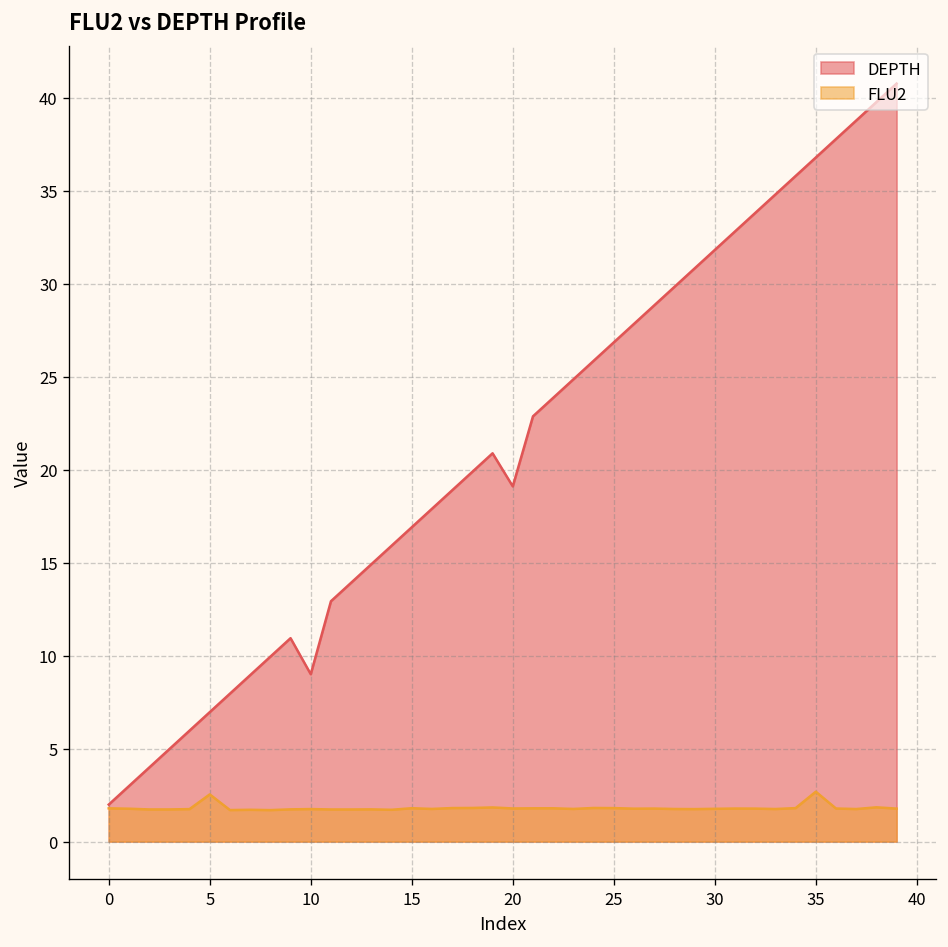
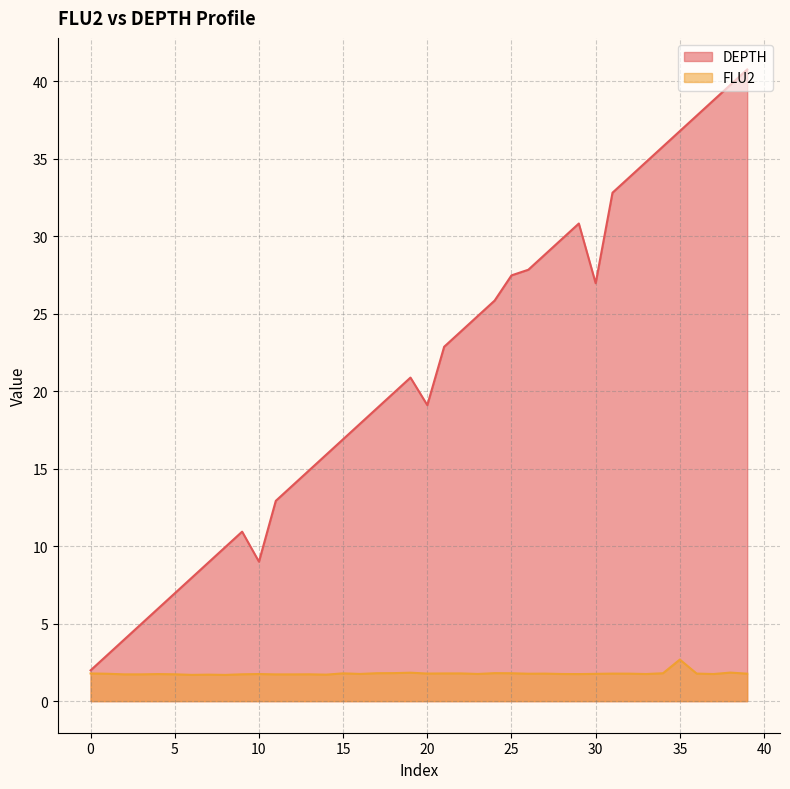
FLU2, 5: 2.5 -> 1.7
DEPTH, 25: 26.8 -> 27.5
DEPTH, 30: 31.8 -> 27.0
